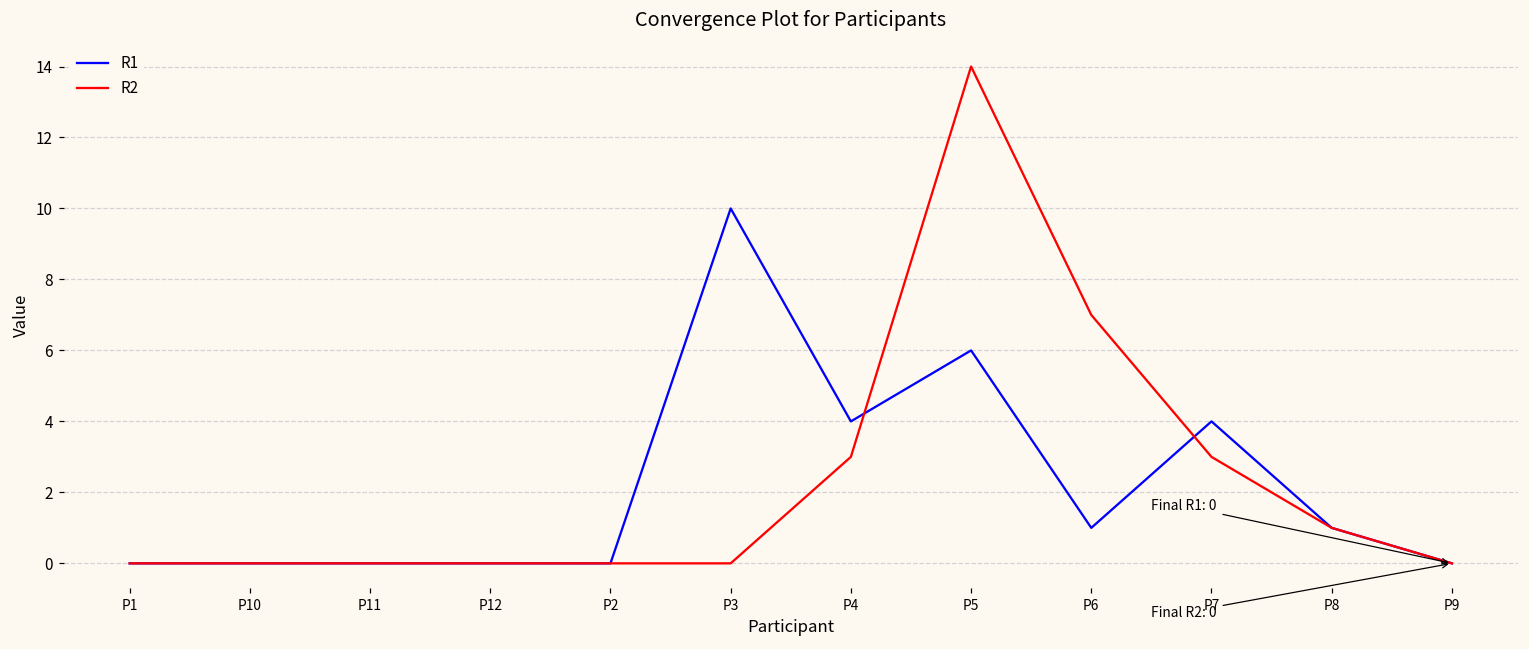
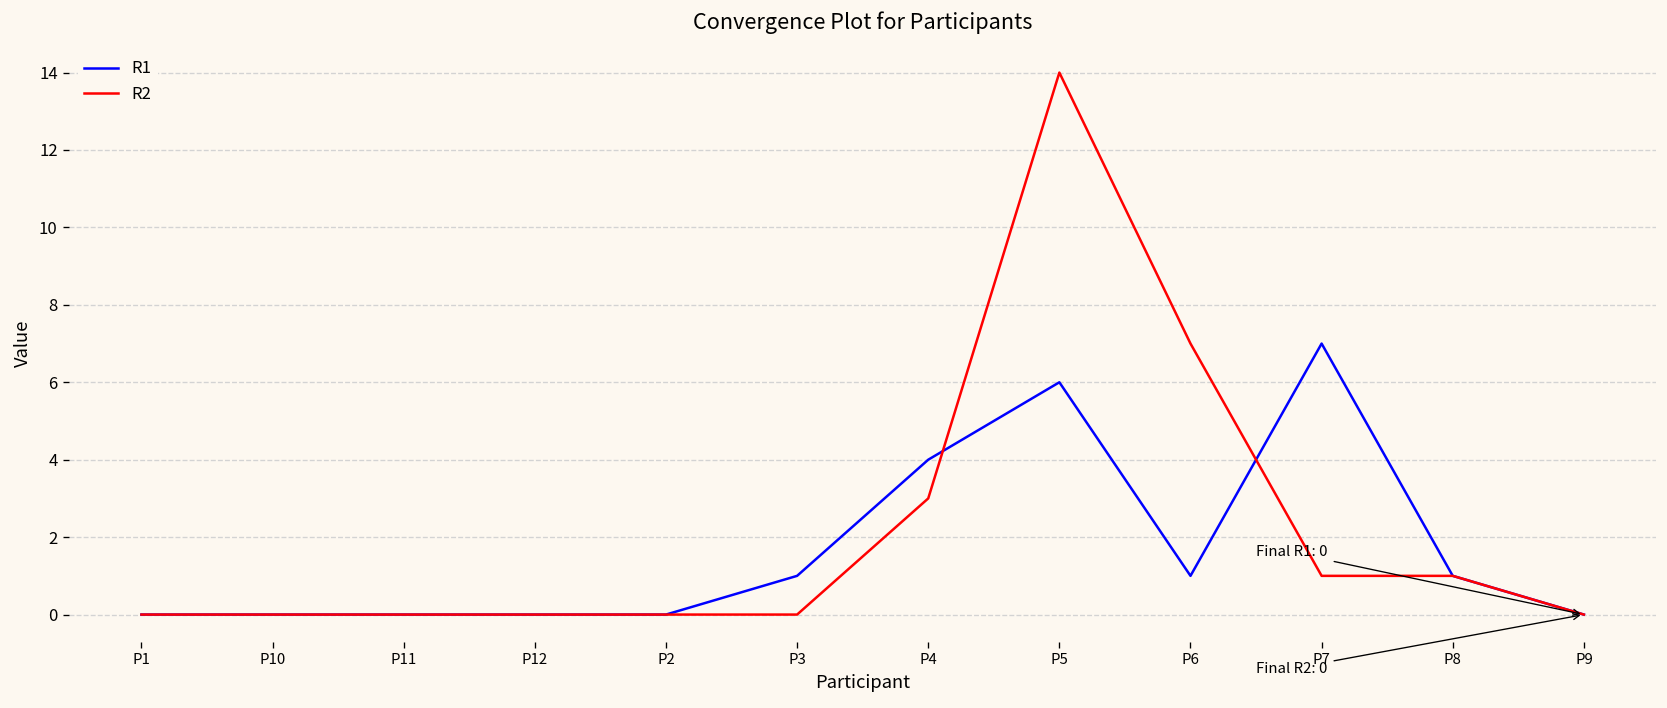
R1, P3: 10 -> 1
R1, P7: 4 -> 7
R2, P7: 3 -> 1
